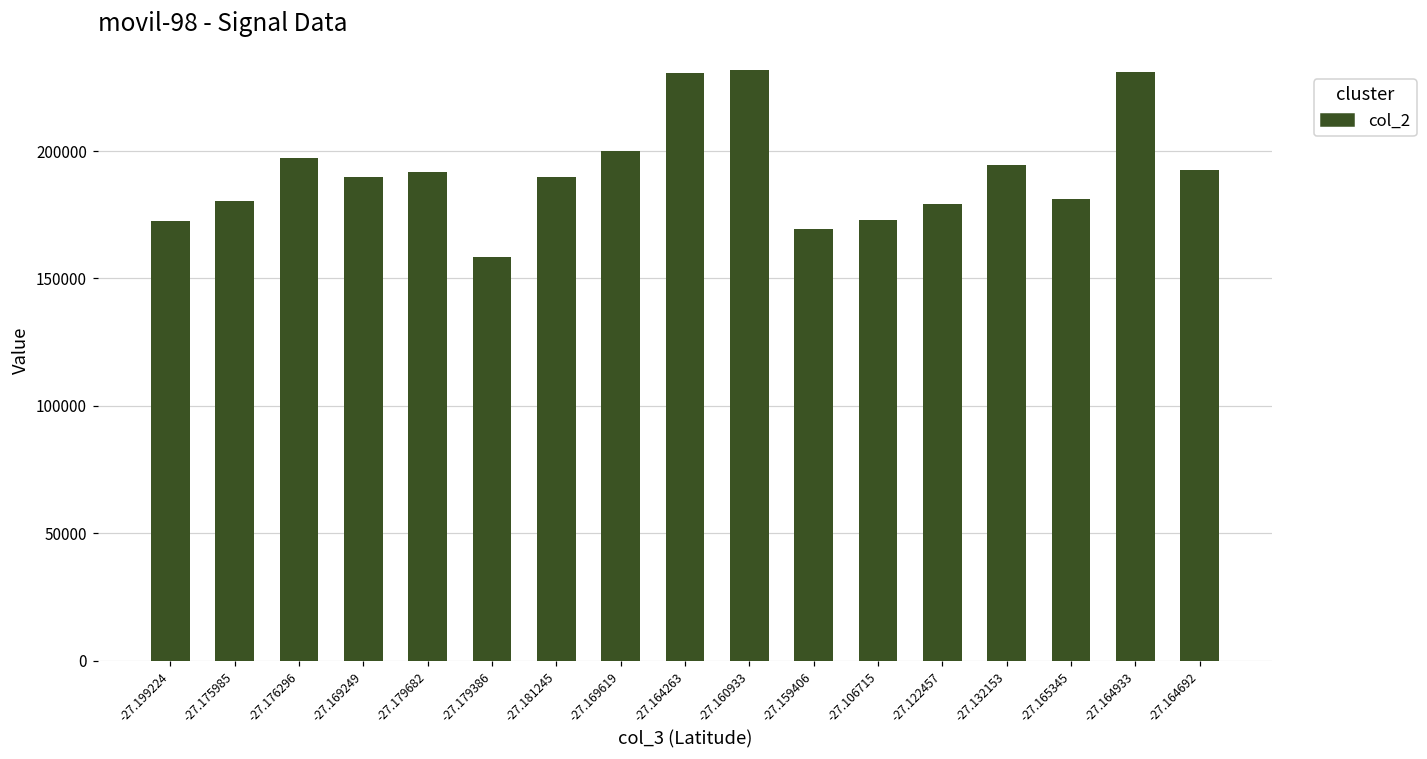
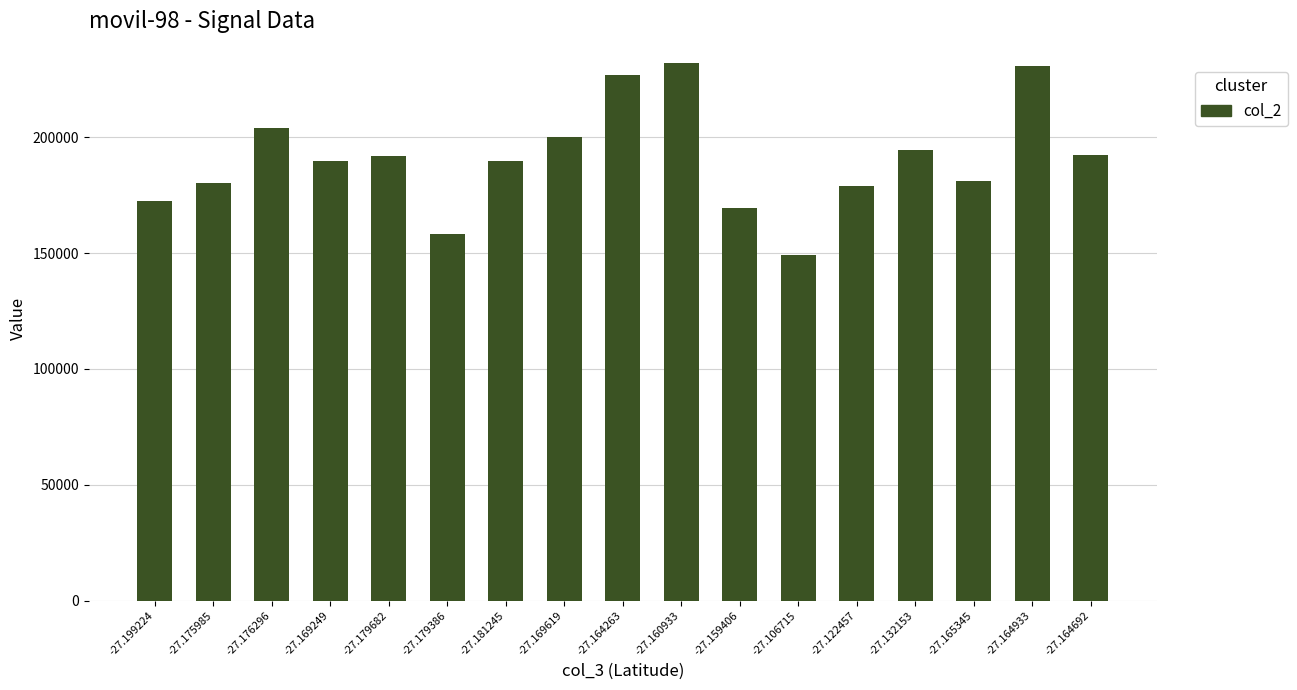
-27.176296: 197000 -> 204000
-27.164263: 231000 -> 227000
-27.106715: 173000 -> 149000
